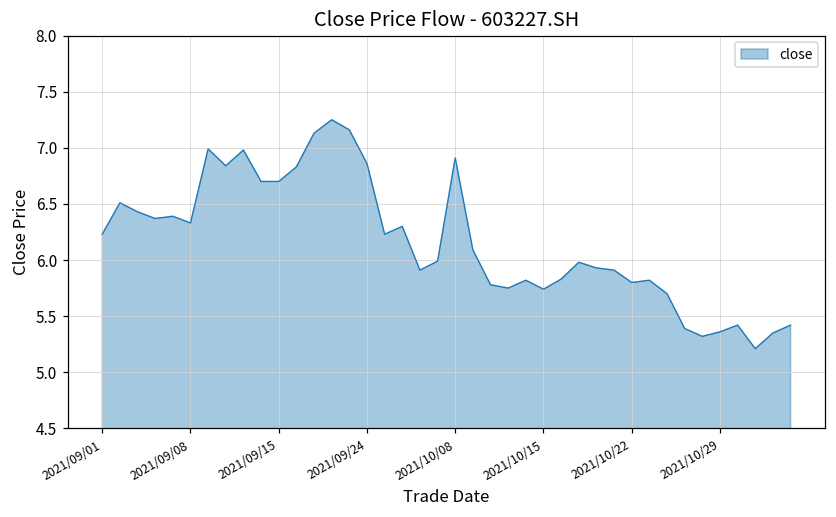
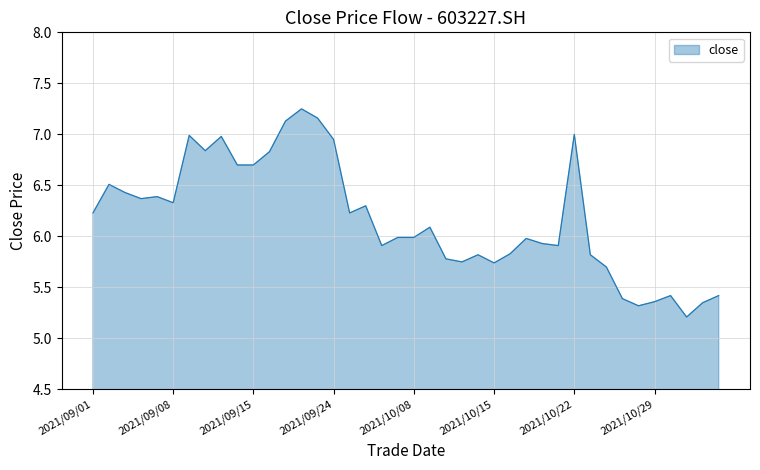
2021/09/24: 6.86 -> 6.95
2021/10/08: 6.91 -> 5.99
2021/10/22: 5.8 -> 7.0
